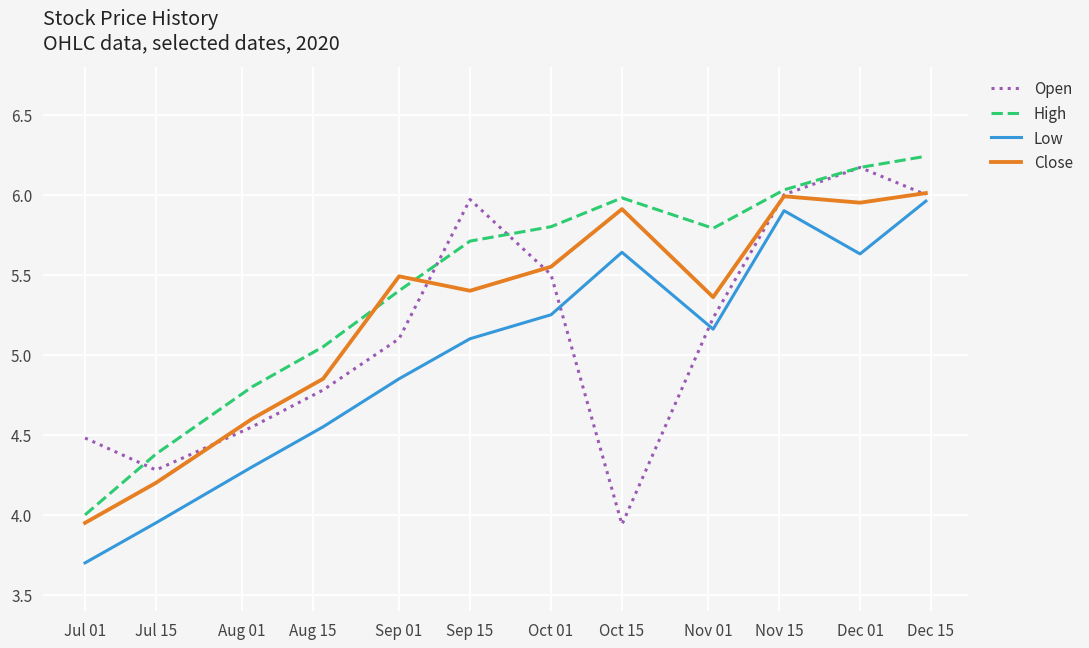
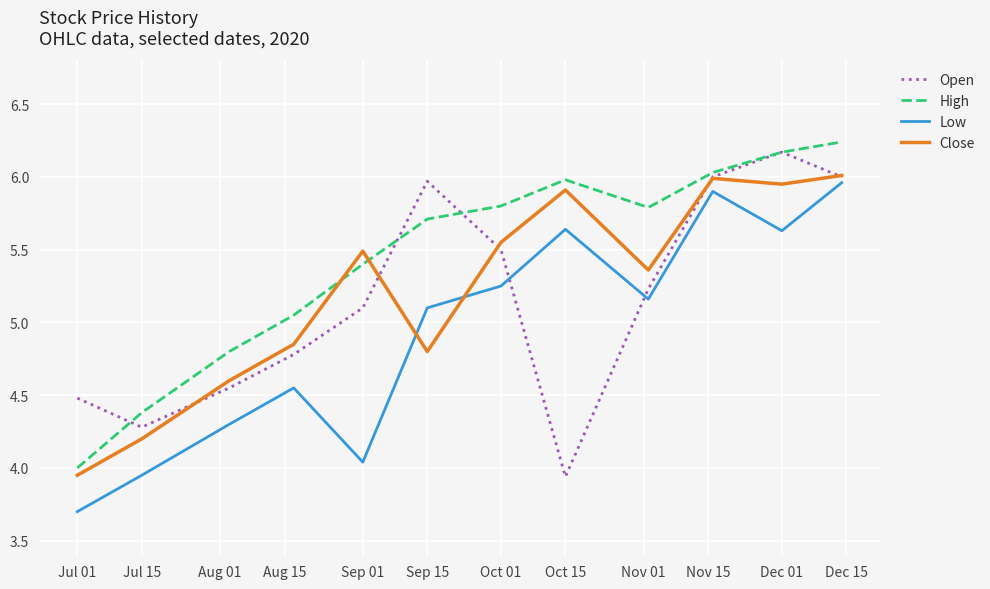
Low, Sep 01: 4.85 -> 4.04
Close, Sep 15: 5.4 -> 4.8
